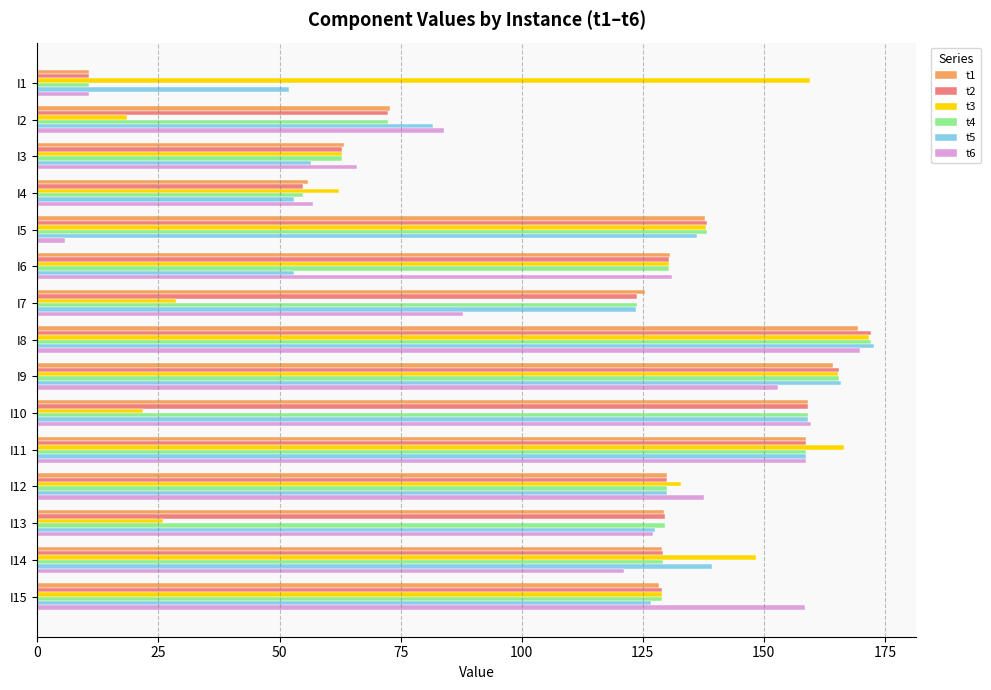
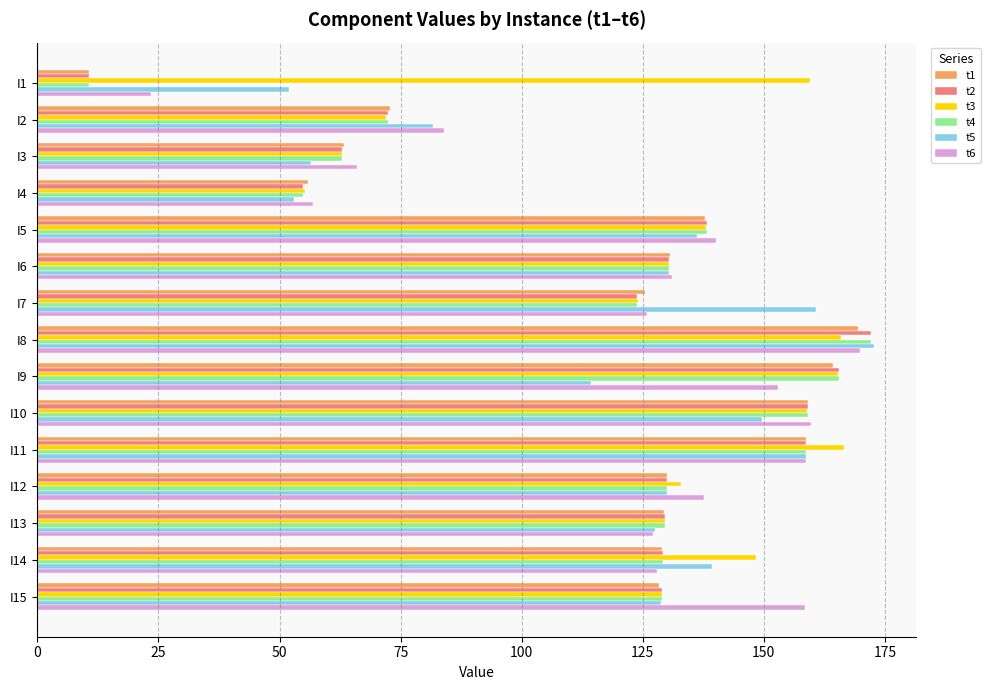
t6, I1: 11 -> 24
t3, I2: 18 -> 72
t3, I4: 62 -> 55
t6, I5: 6 -> 140
t5, I6: 53 -> 130
t3, I7: 29 -> 124
t5, I7: 124 -> 161
t6, I7: 88 -> 126
t3, I8: 172 -> 166
t5, I9: 166 -> 114
t3, I10: 22 -> 159
t5, I10: 159 -> 150
t3, I13: 26 -> 130
t6, I14: 121 -> 128
t5, I15: 127 -> 129
